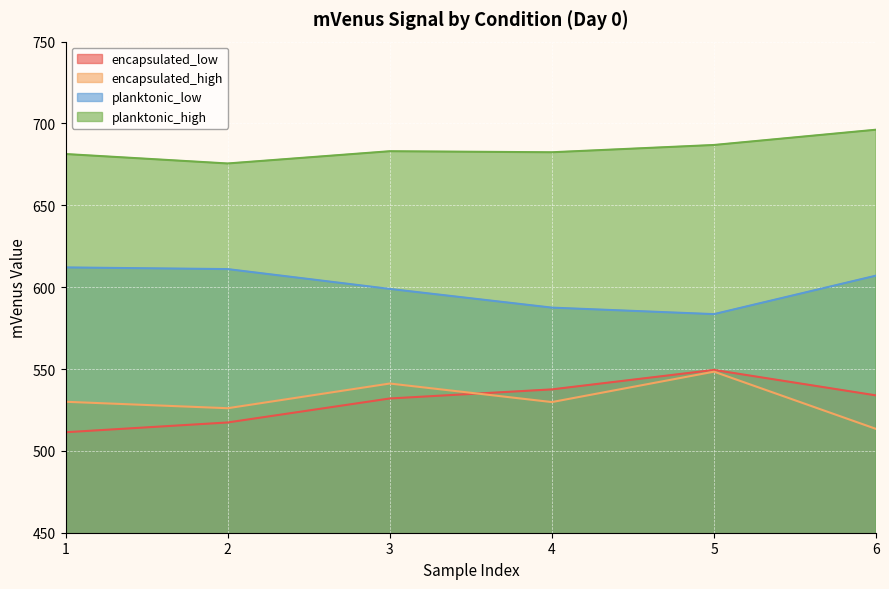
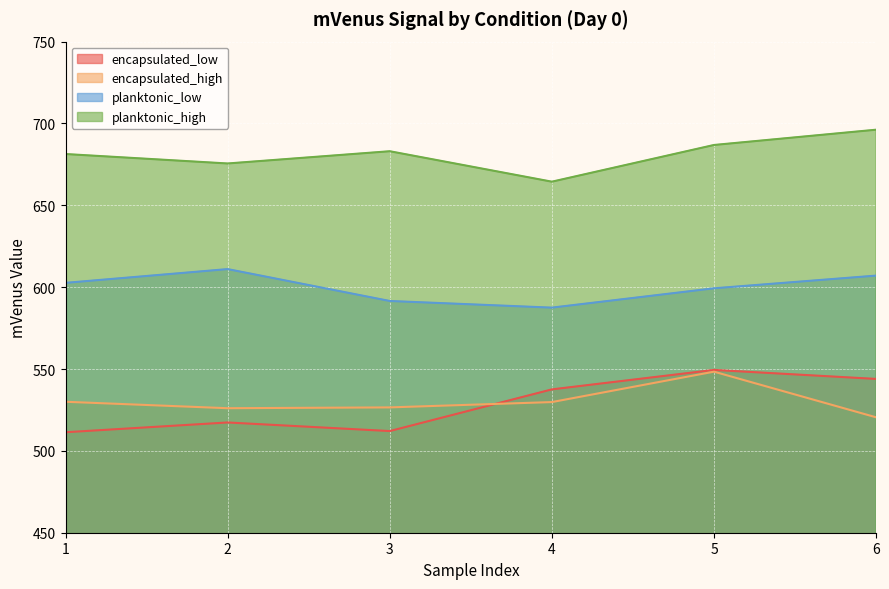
planktonic_low, 1: 612 -> 603
encapsulated_low, 3: 532 -> 512
encapsulated_high, 3: 541 -> 527
planktonic_low, 3: 599 -> 592
planktonic_high, 4: 682 -> 664
planktonic_low, 5: 584 -> 599
encapsulated_low, 6: 534 -> 544
encapsulated_high, 6: 513 -> 521
